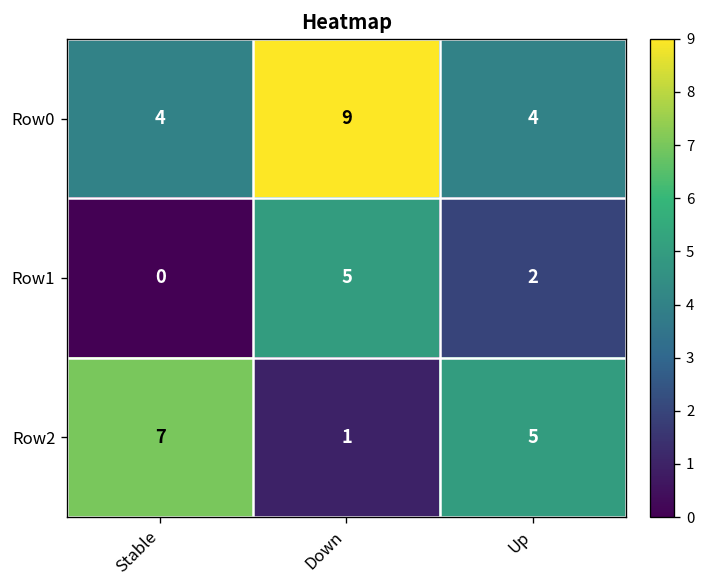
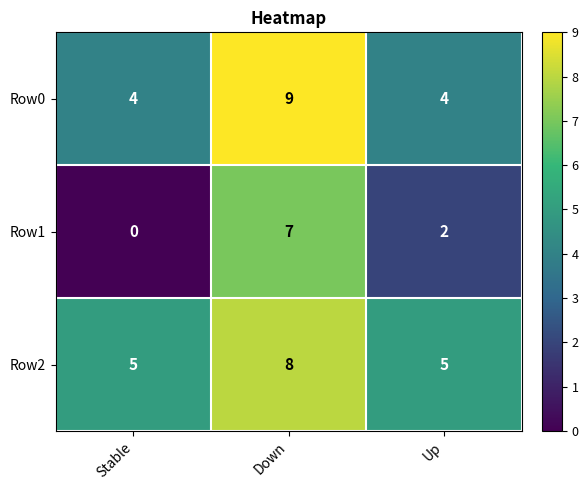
Row1, Down: 5 -> 7
Row2, Stable: 7 -> 5
Row2, Down: 1 -> 8
